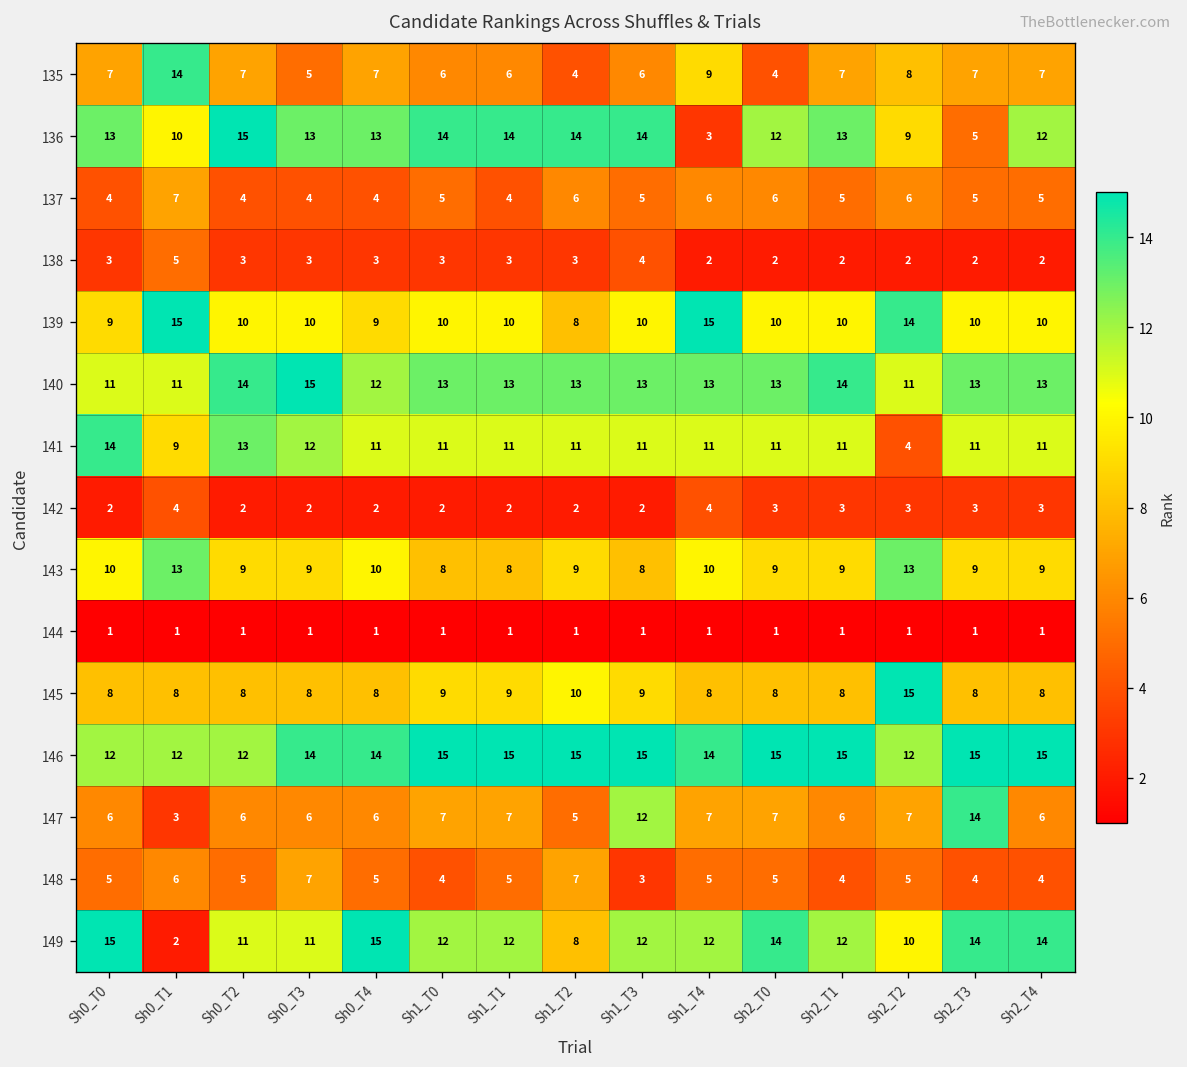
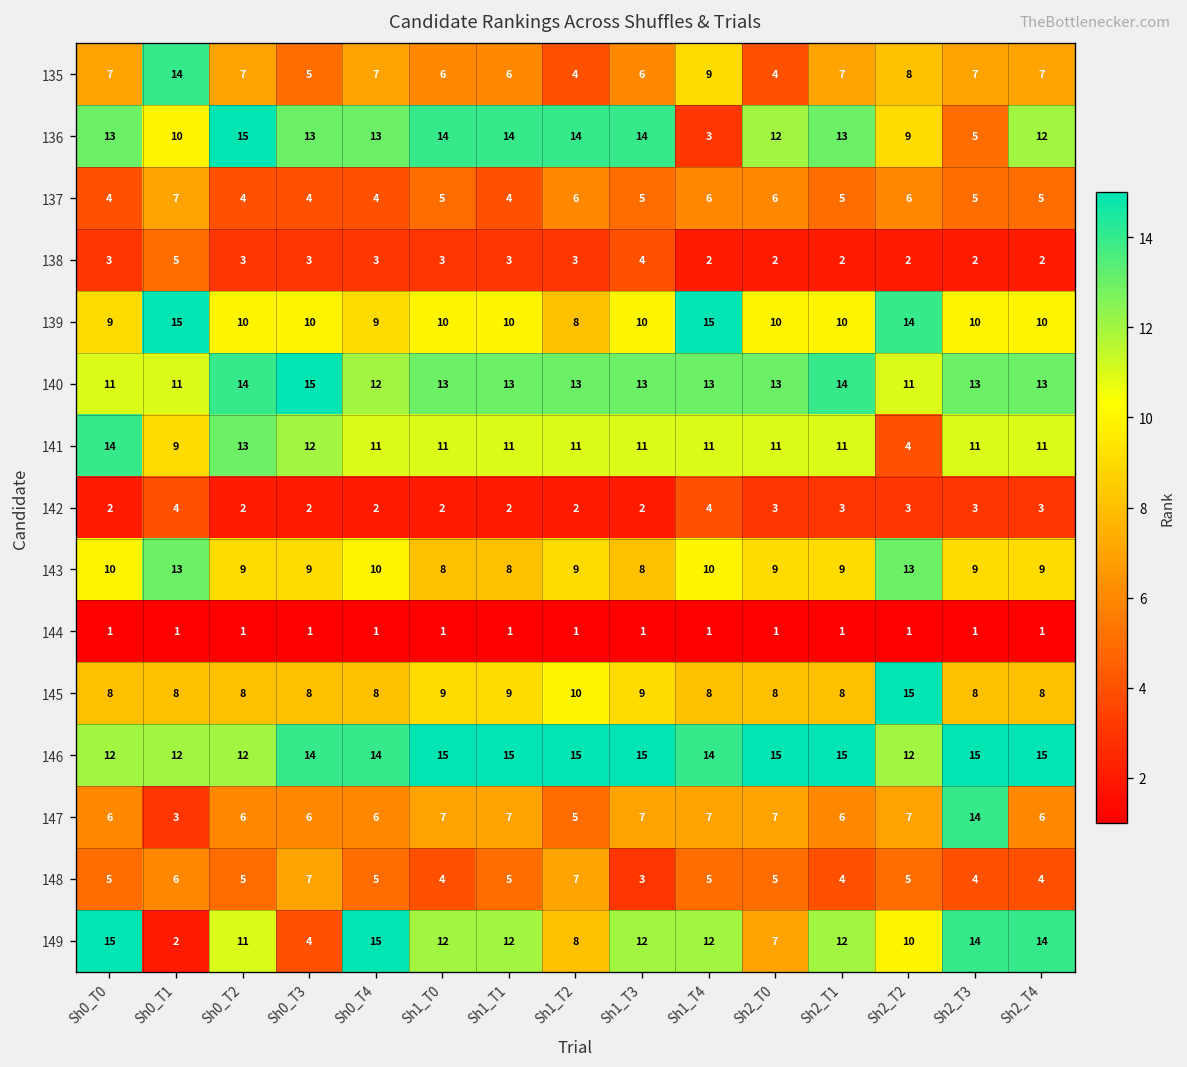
147, Sh1_T3: 12 -> 7
149, Sh0_T3: 11 -> 4
149, Sh2_T0: 14 -> 7
